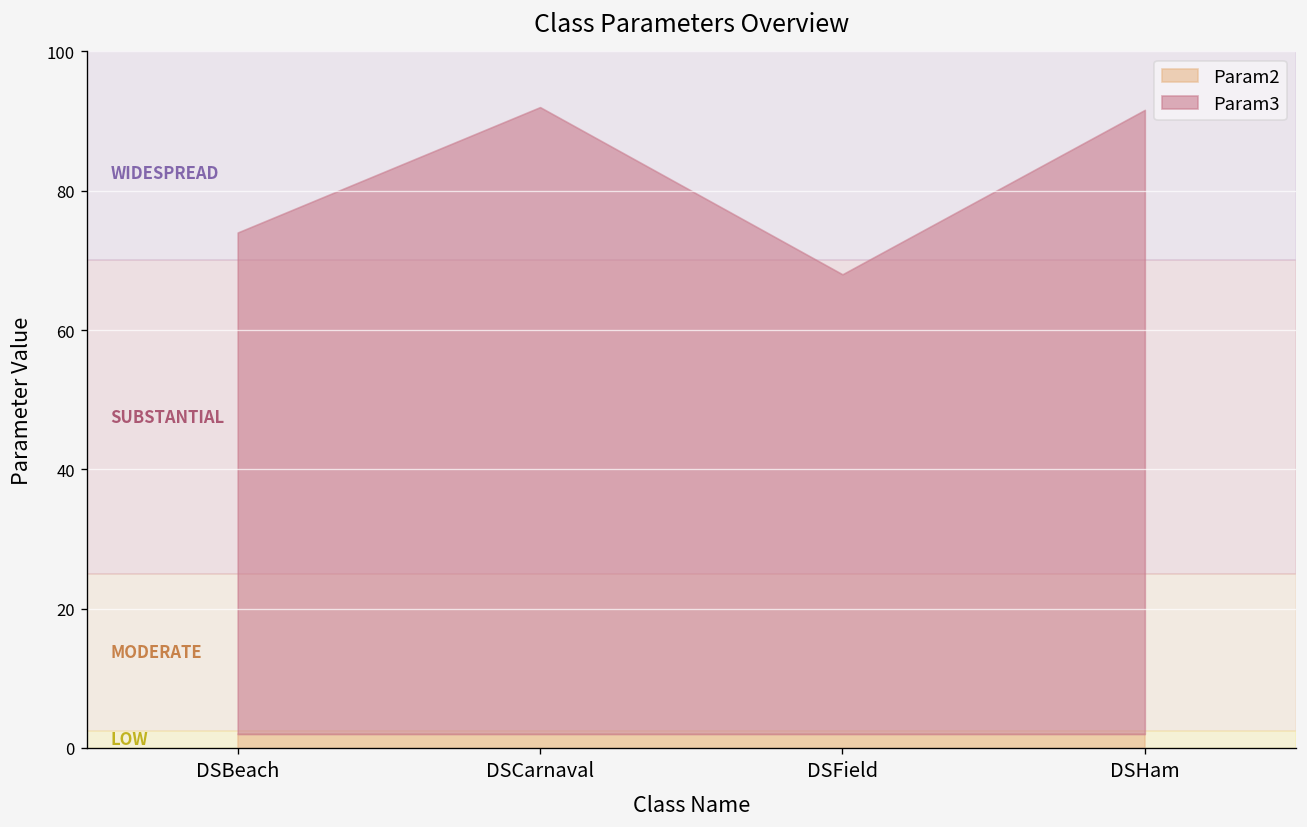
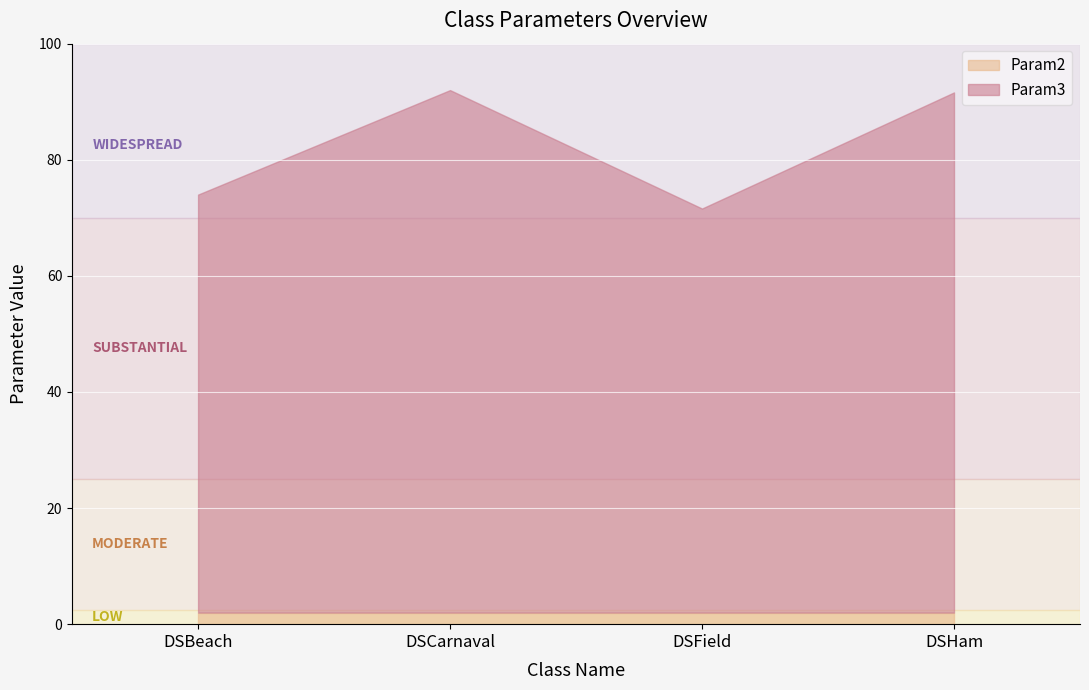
Param3, DSField: 66 -> 70
